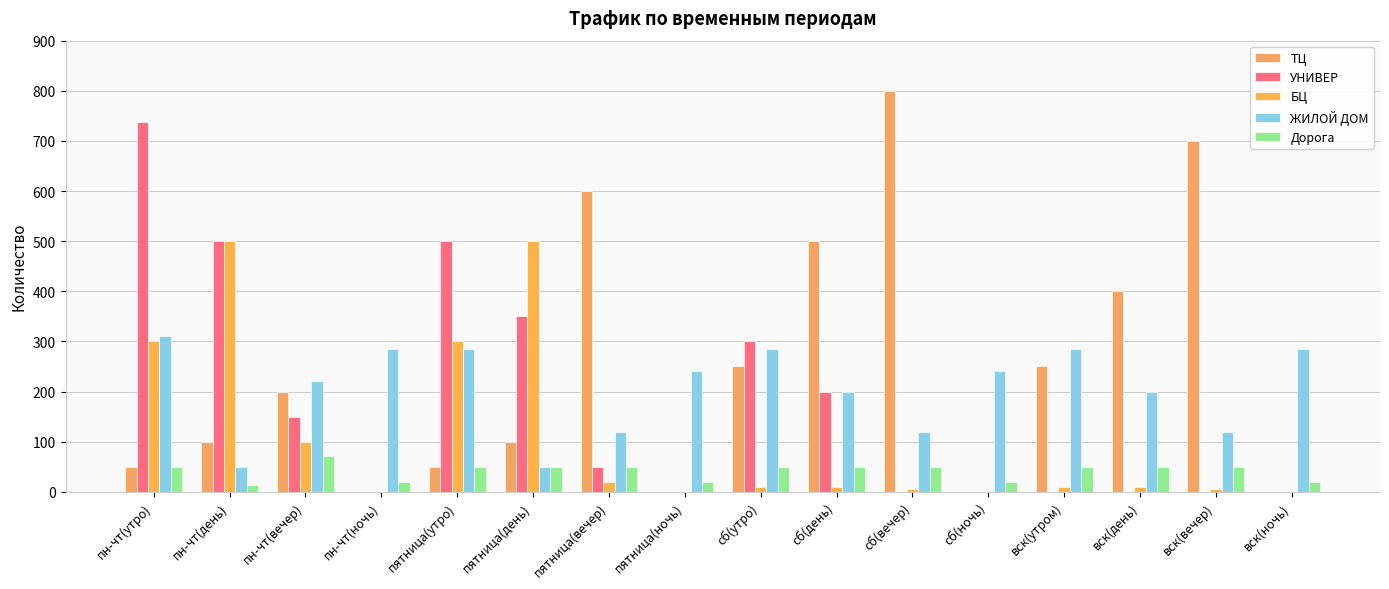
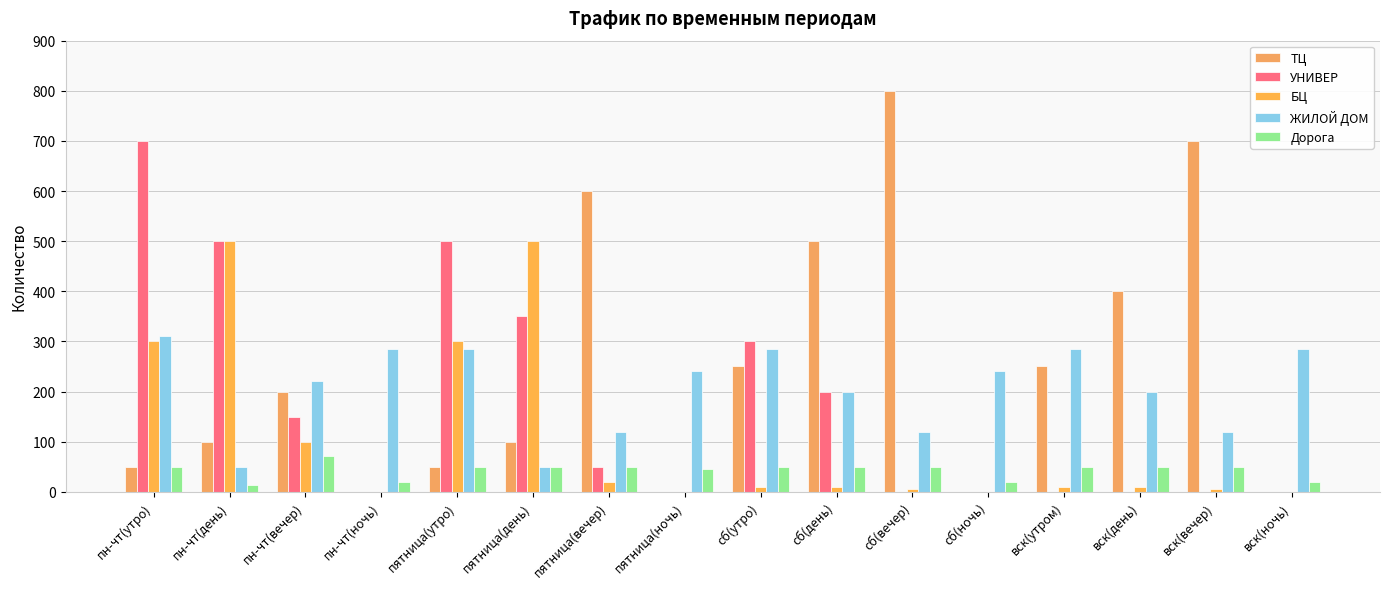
УНИВЕР, пн-чт(утро): 740 -> 700
Дорога, пятница(ночь): 20 -> 50
